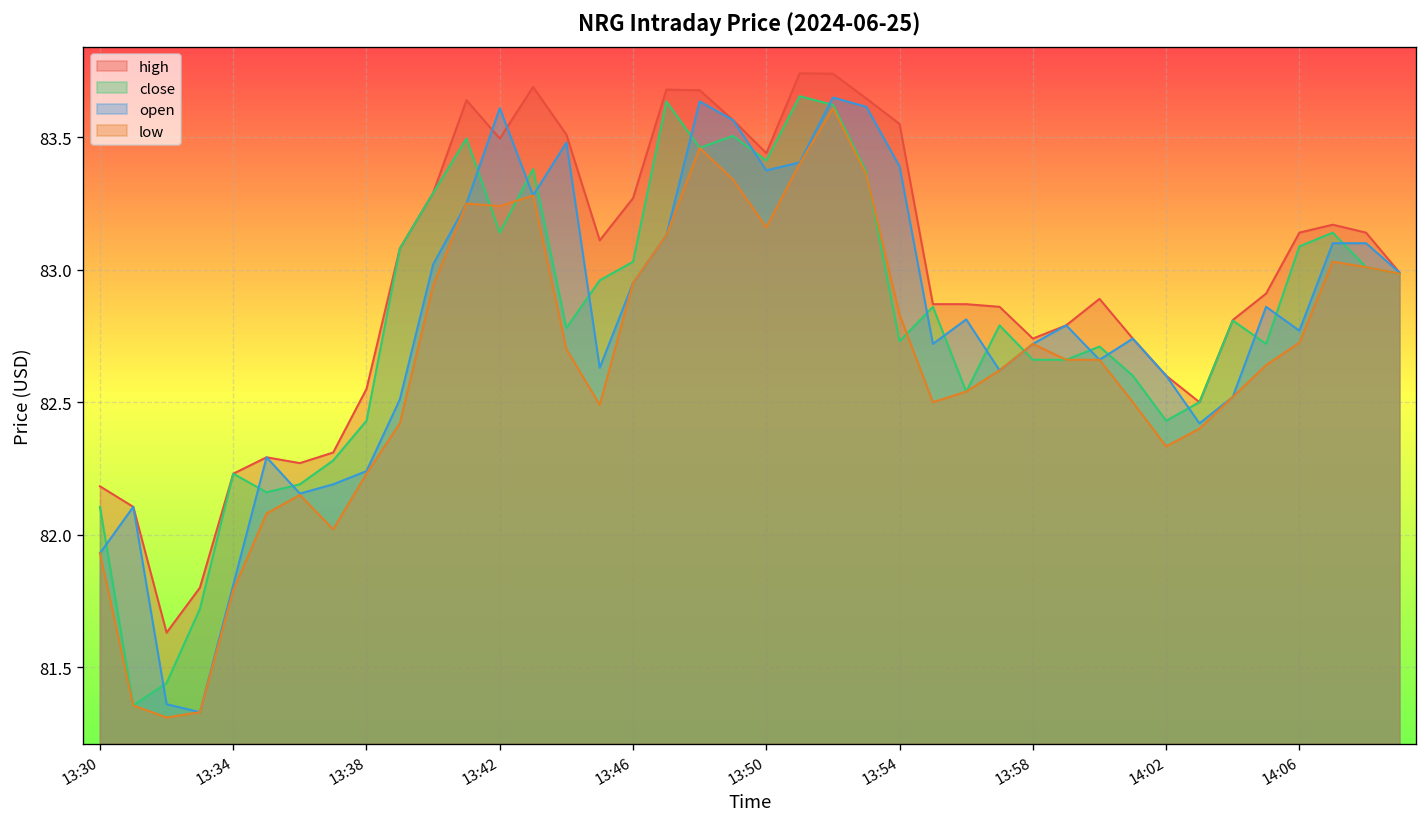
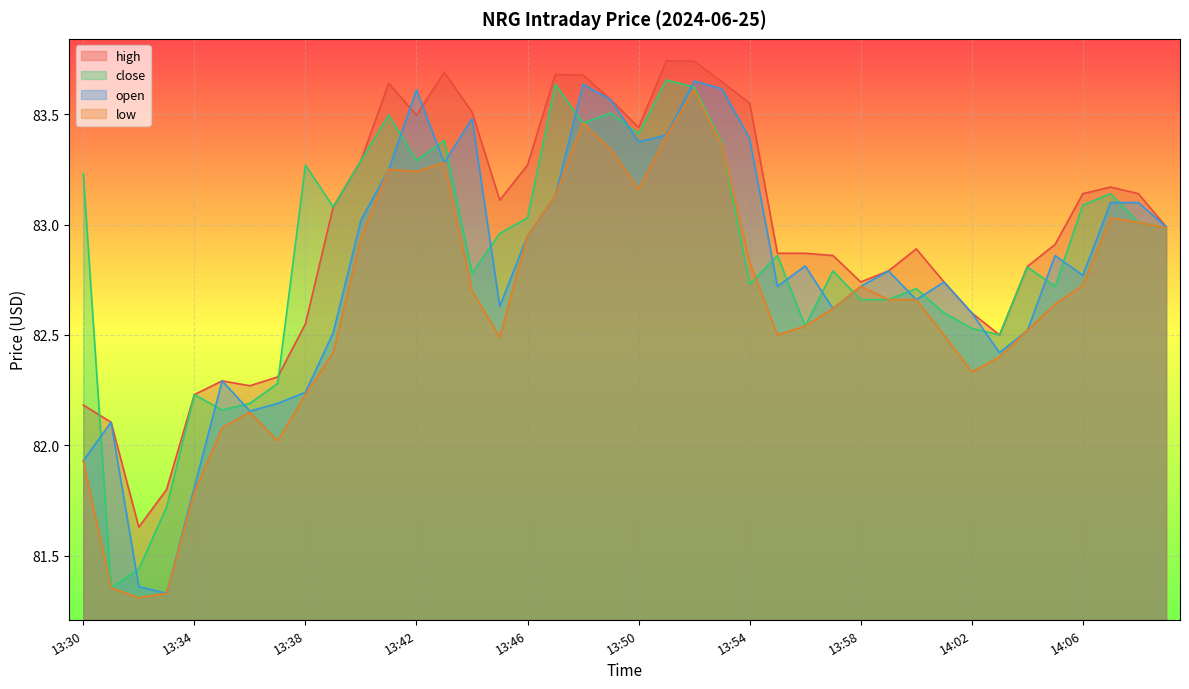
close, 13:30: 82.11 -> 83.23
close, 13:38: 82.43 -> 83.27
close, 13:42: 83.14 -> 83.29
close, 14:02: 82.43 -> 82.53
